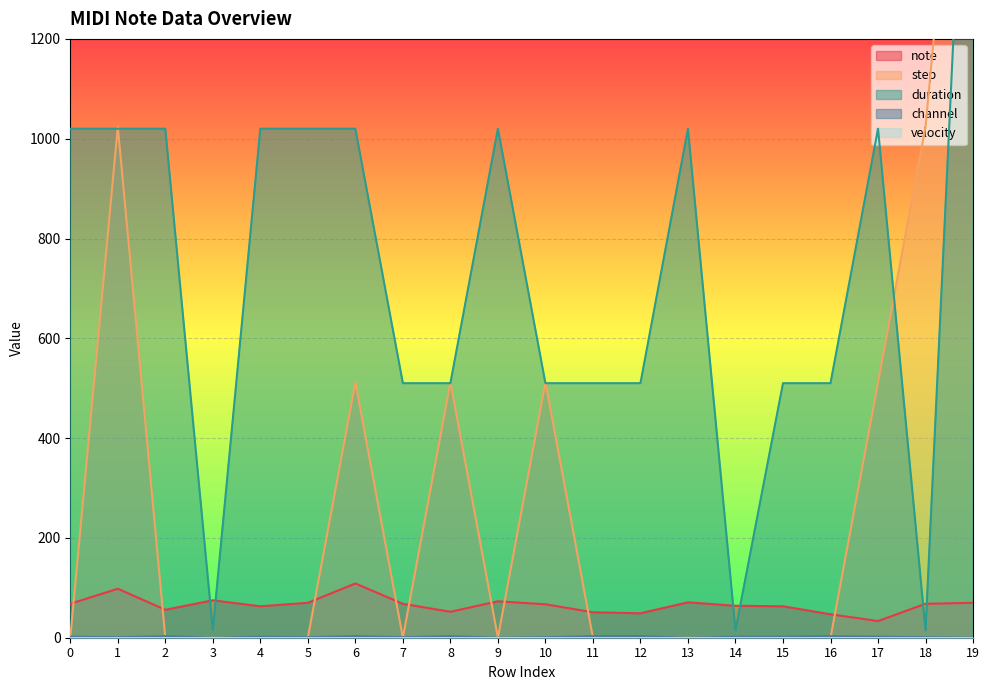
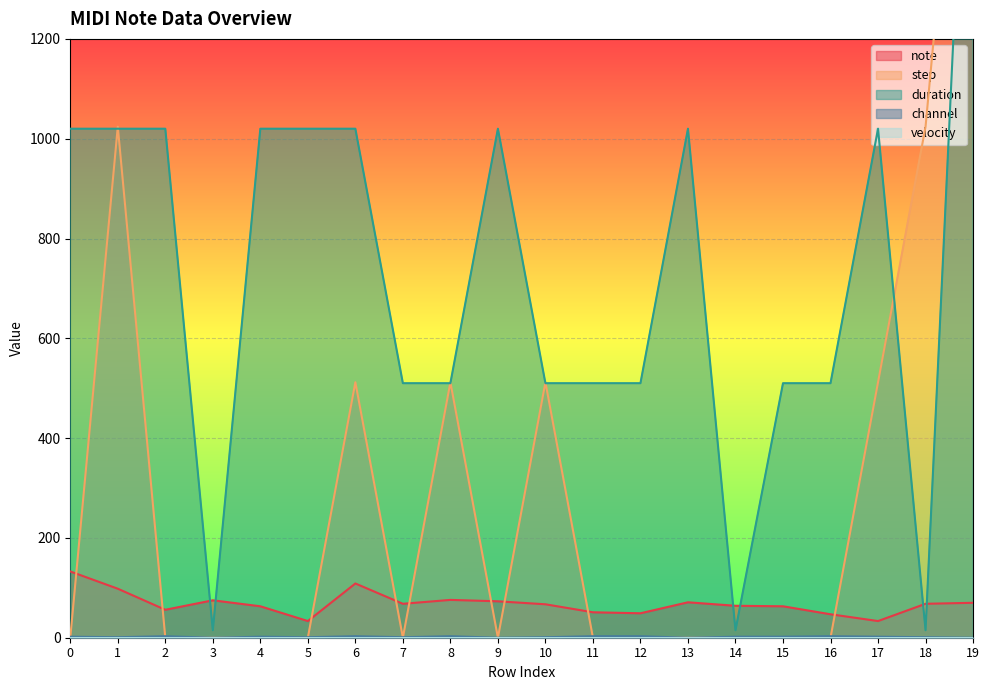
note, 0: 70 -> 130
note, 5: 70 -> 30
note, 8: 50 -> 80
